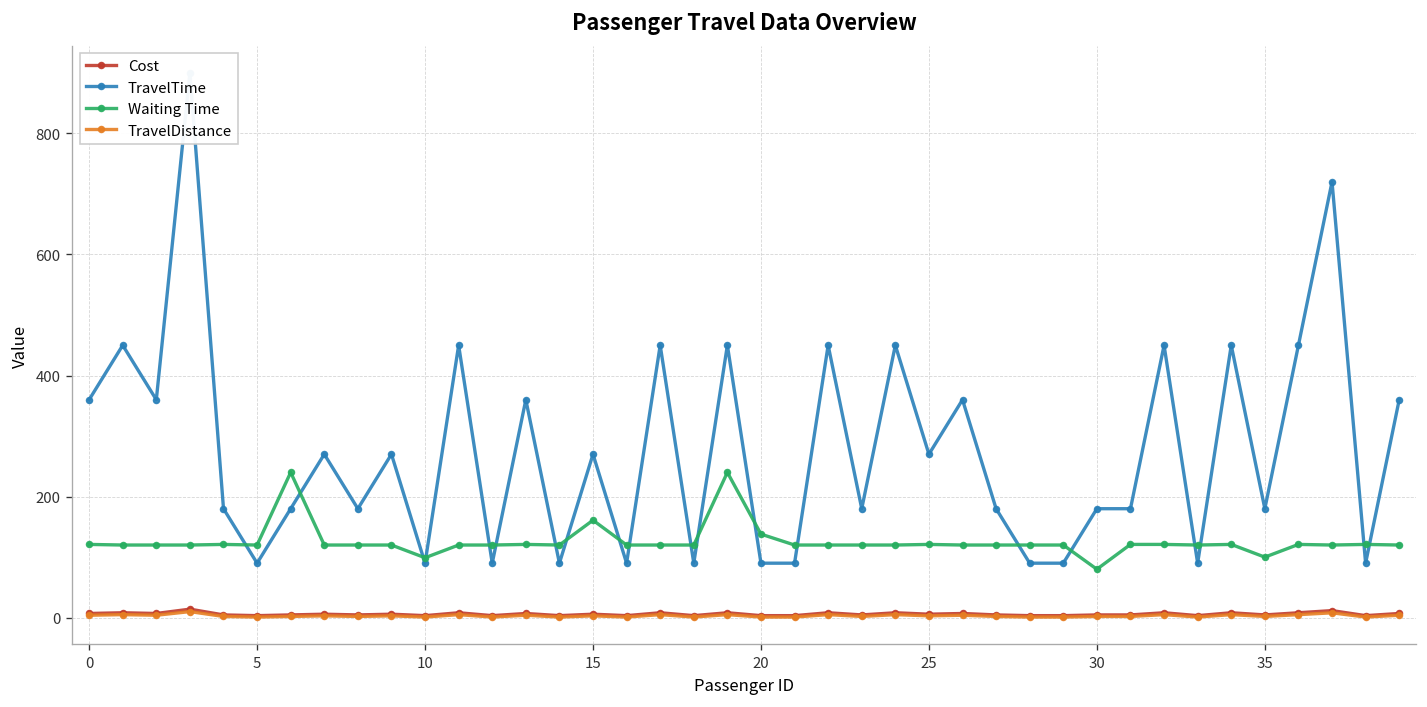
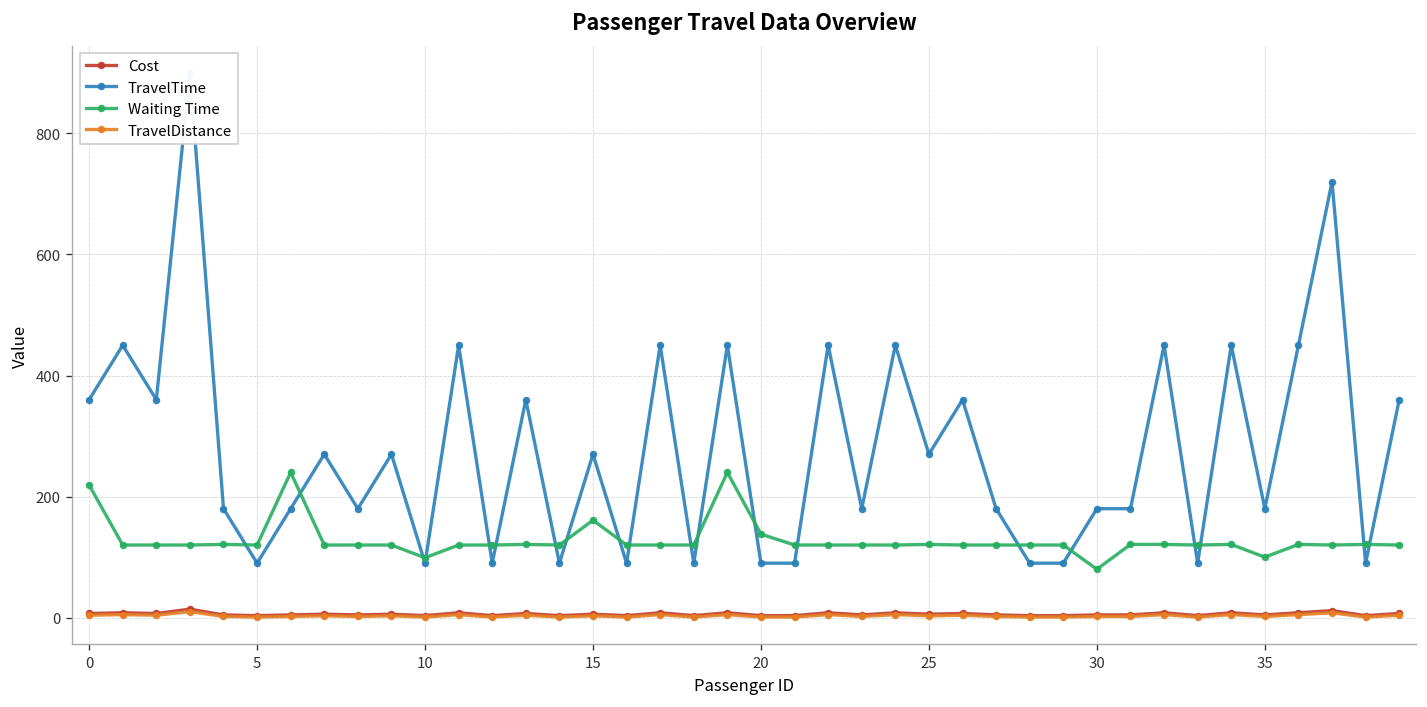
Waiting Time, 0: 120 -> 220
